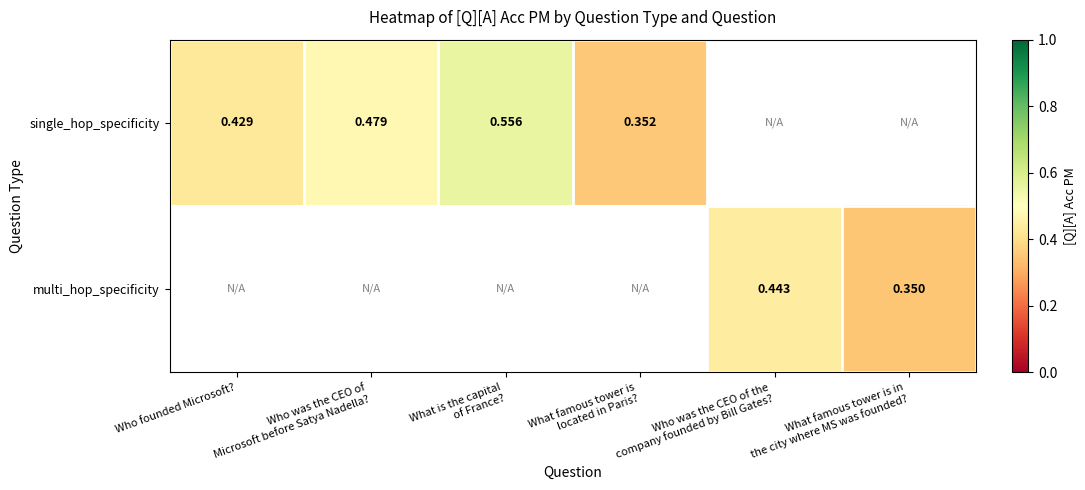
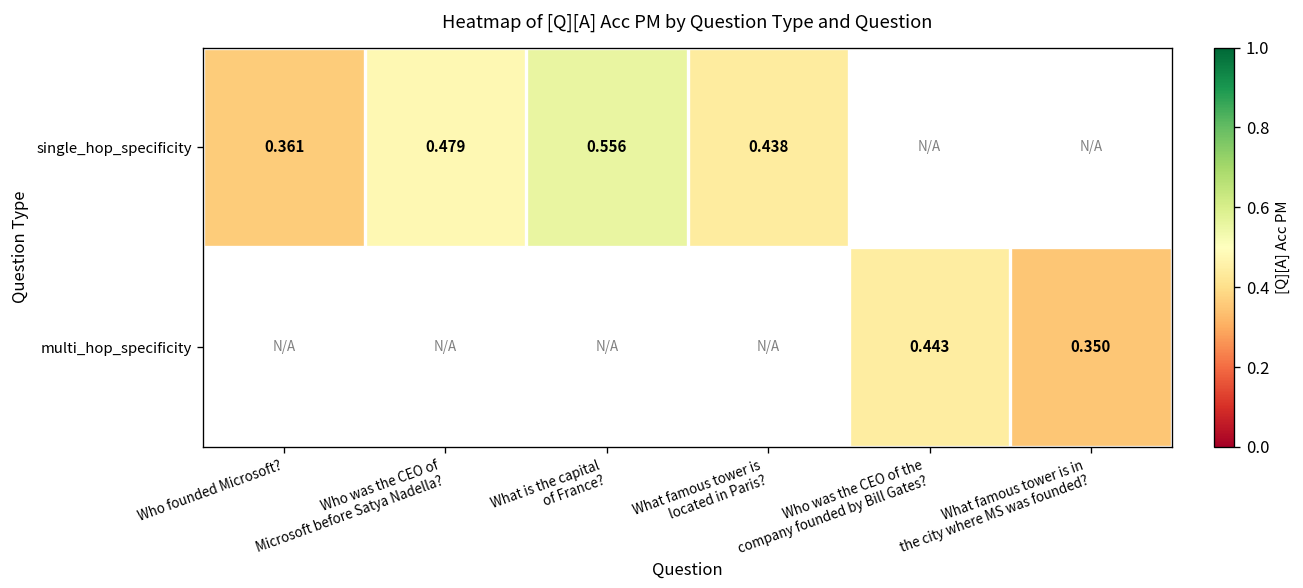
single_hop_specificity, Who founded Microsoft?: 0.429 -> 0.361
single_hop_specificity, What famous tower is located in Paris?: 0.352 -> 0.438
